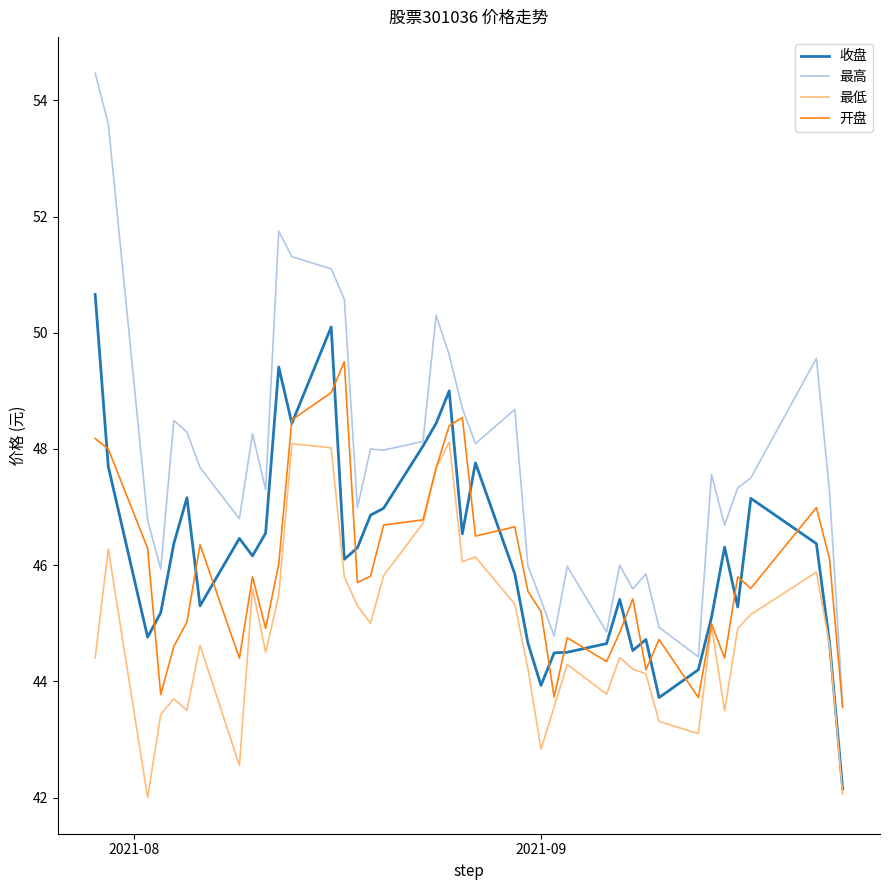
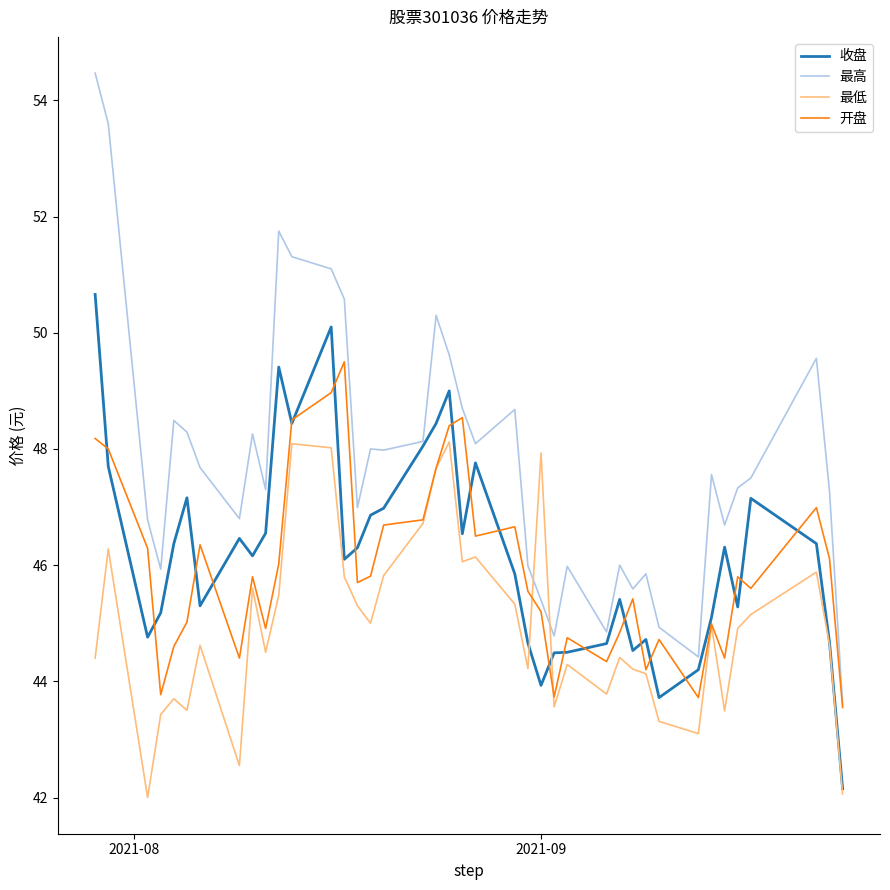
最低, 2021-09: 42.8 -> 47.9
